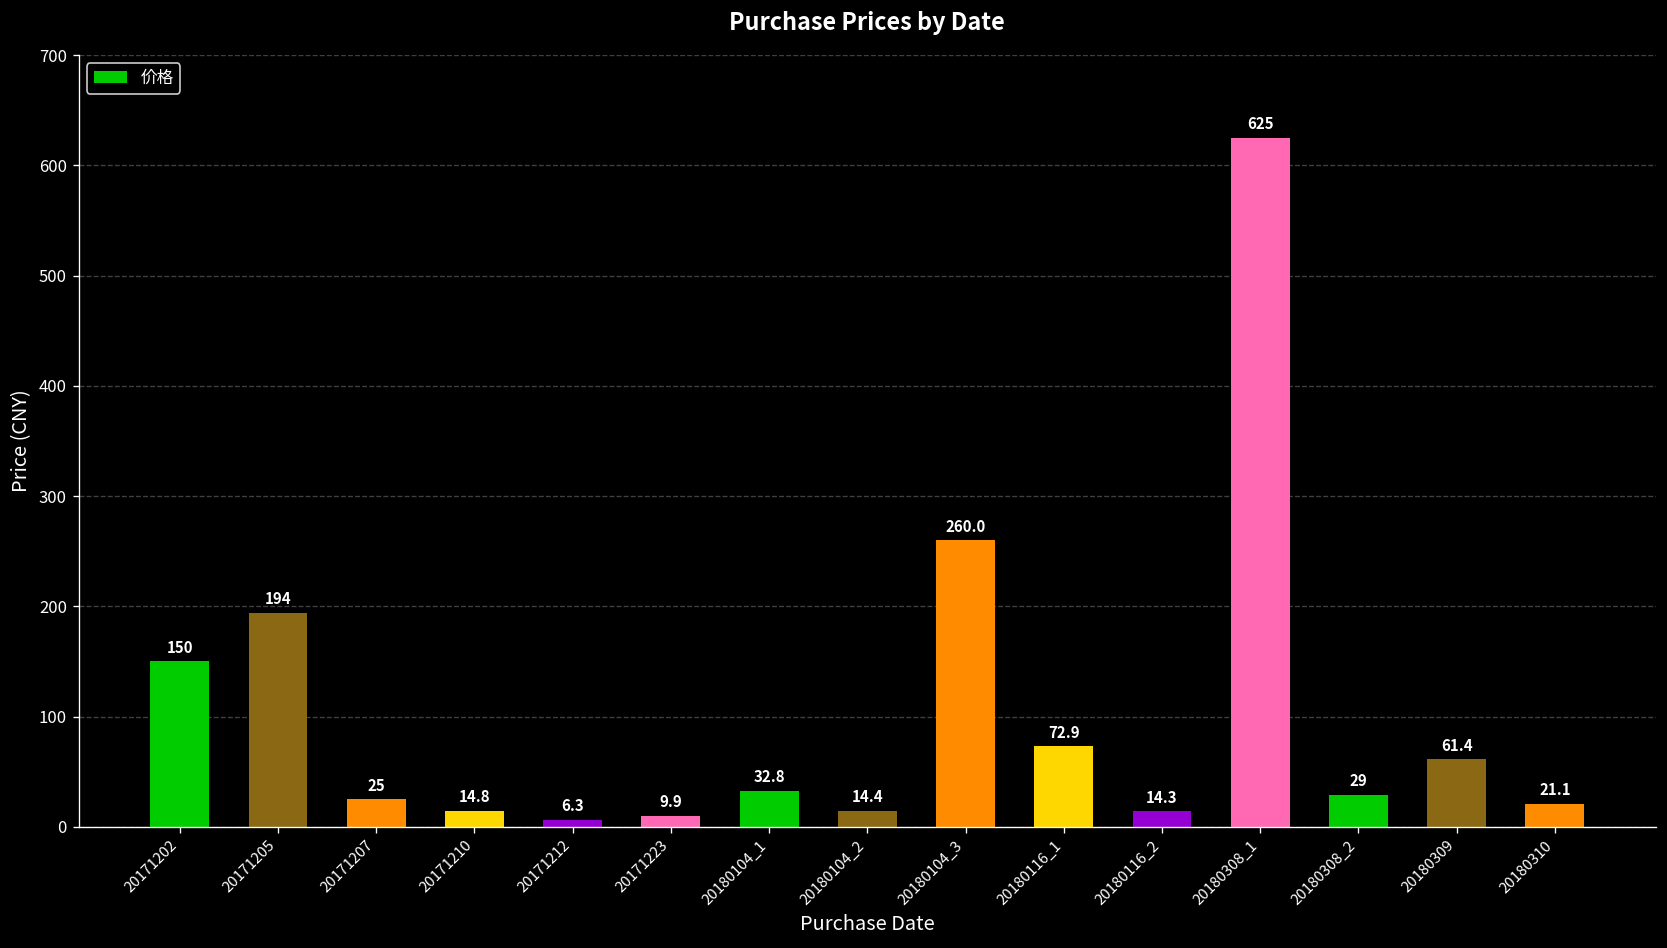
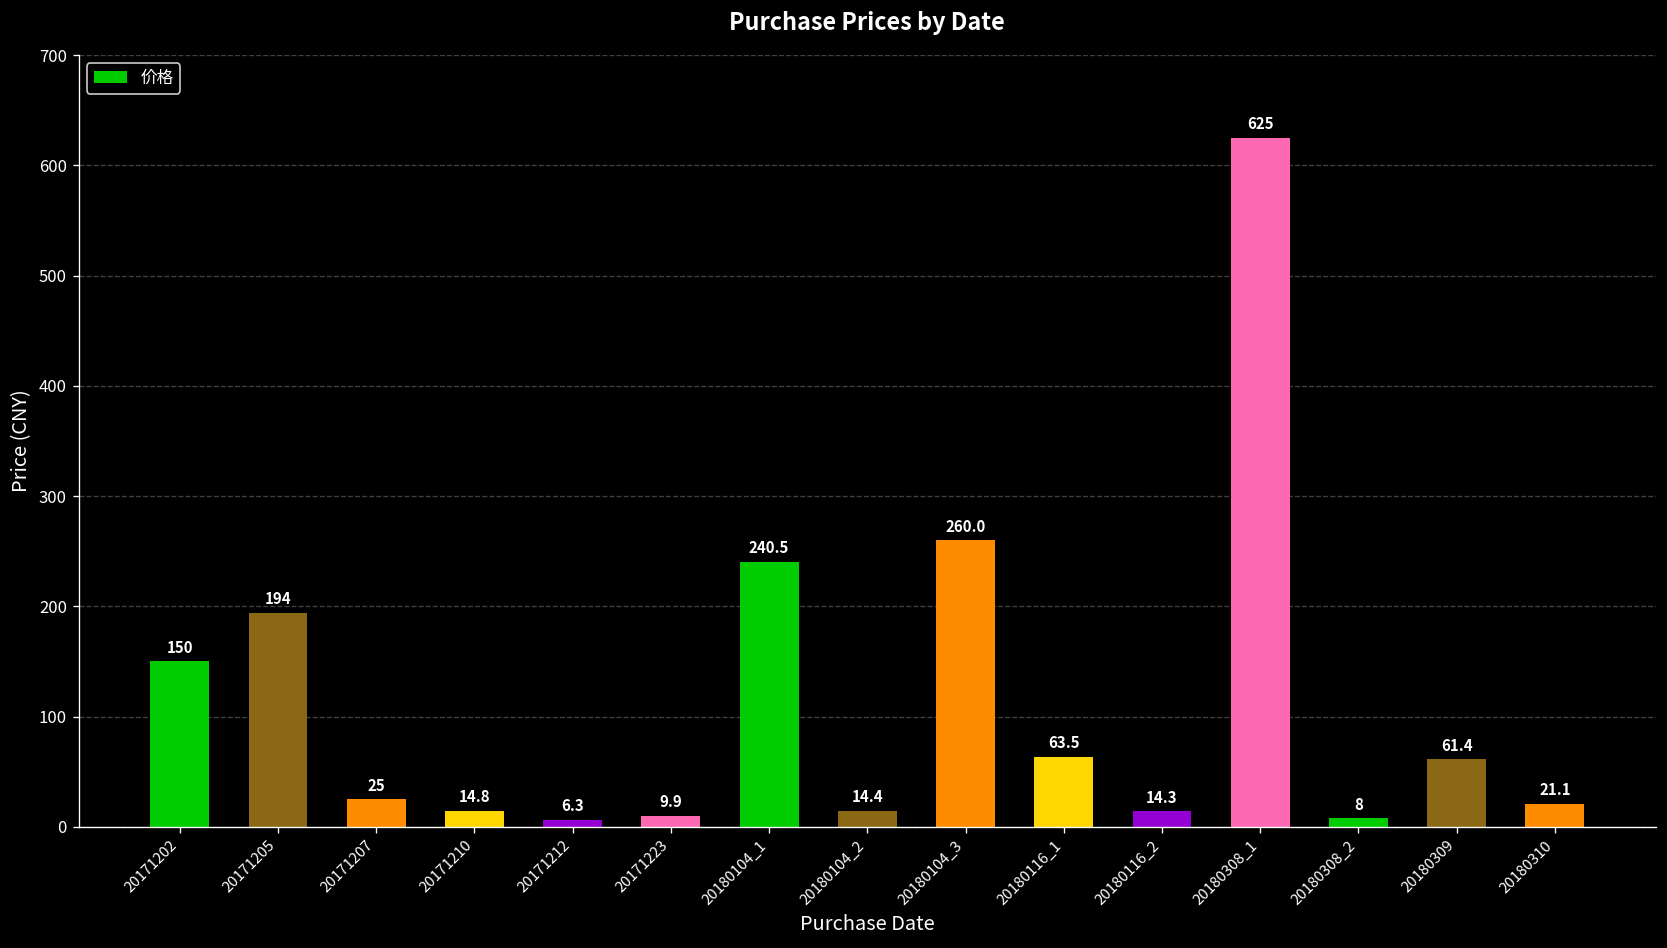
20180104_1: 32.8 -> 240.5
20180116_1: 72.9 -> 63.5
20180308_2: 29 -> 8
